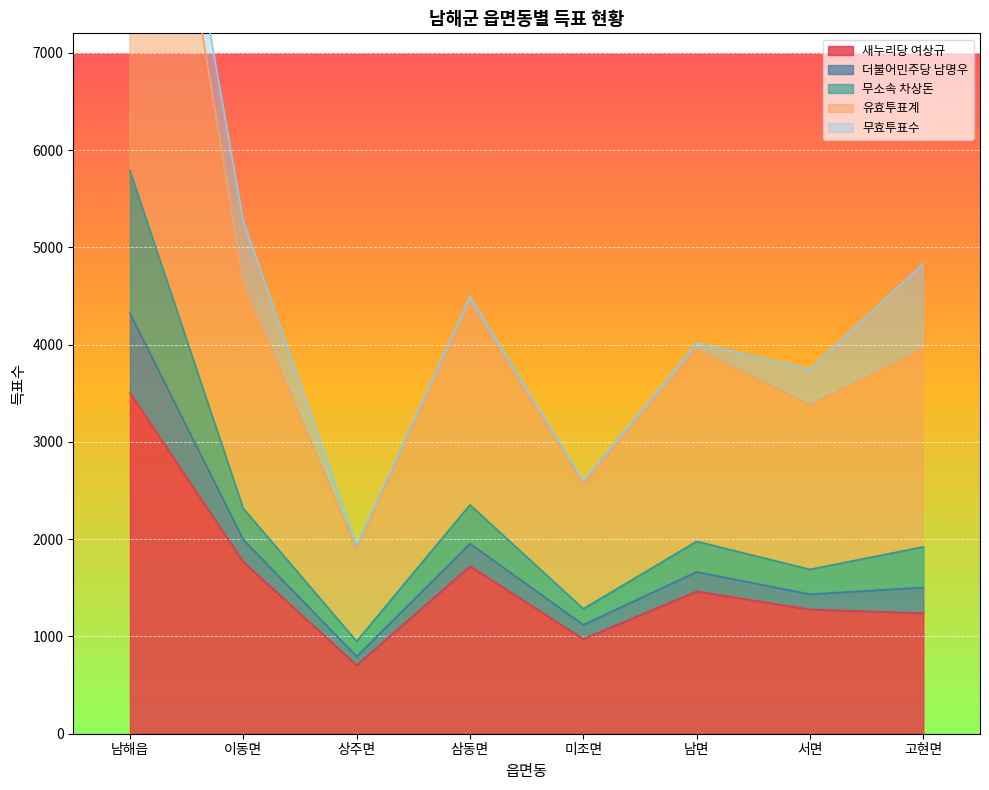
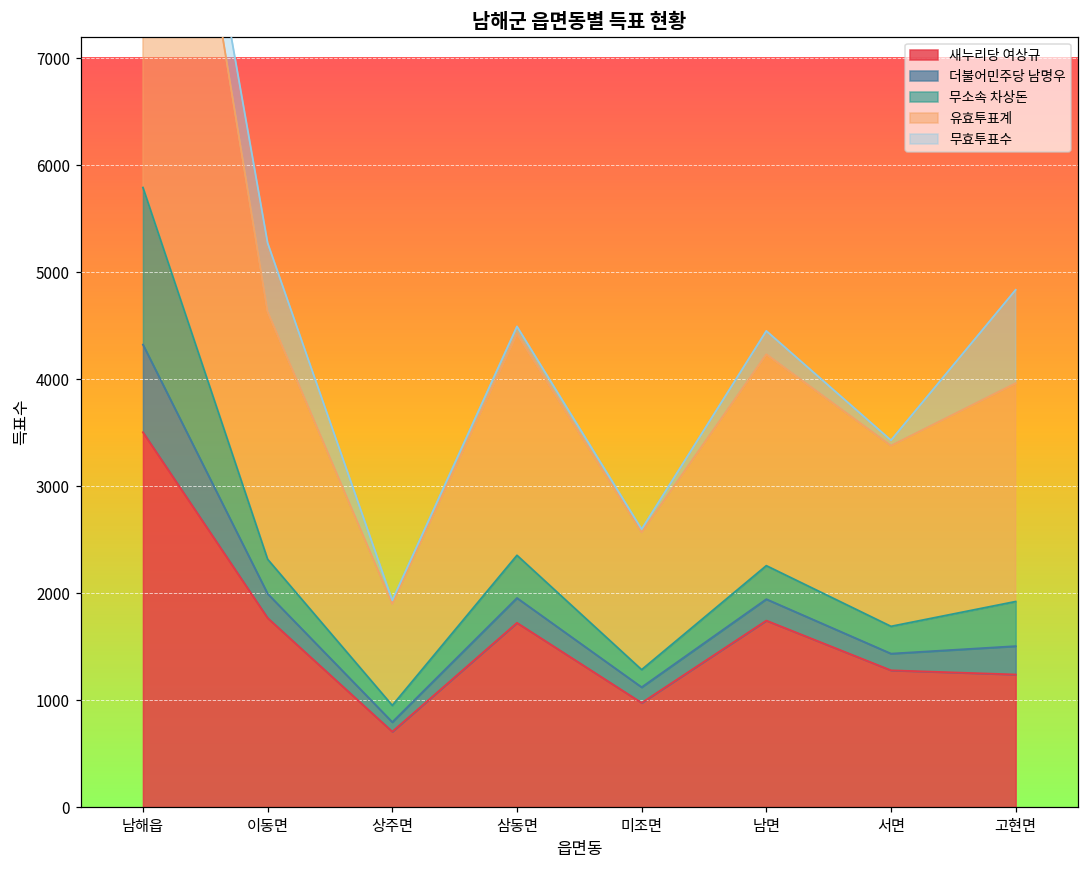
새누리당 여상규, 남면: 1500 -> 1700
무효투표수, 남면: 100 -> 200
무효투표수, 서면: 400 -> 100
